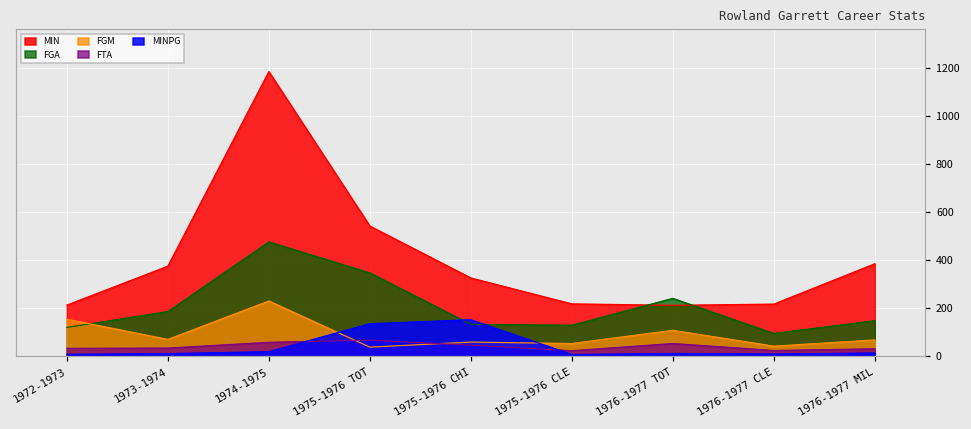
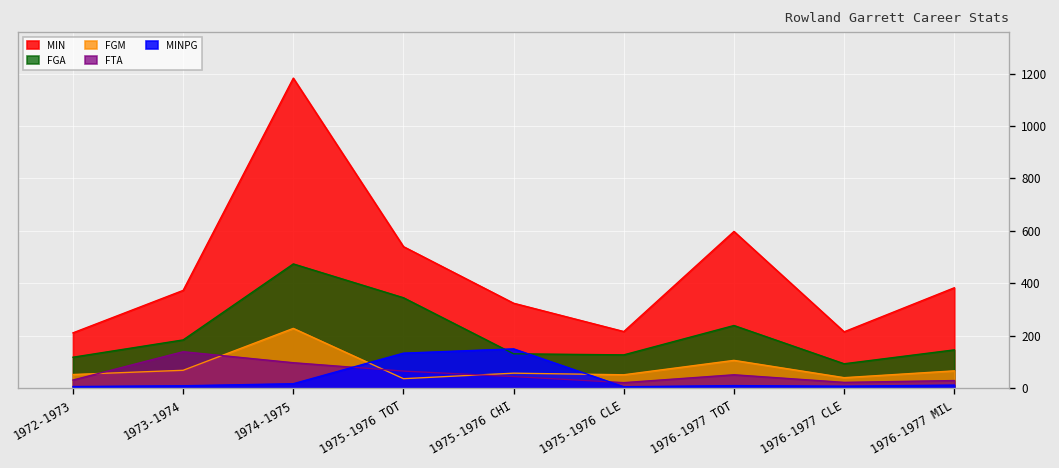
FGM, 1972-1973: 150 -> 50
FTA, 1973-1974: 30 -> 140
FTA, 1974-1975: 60 -> 100
MIN, 1976-1977 TOT: 210 -> 600
